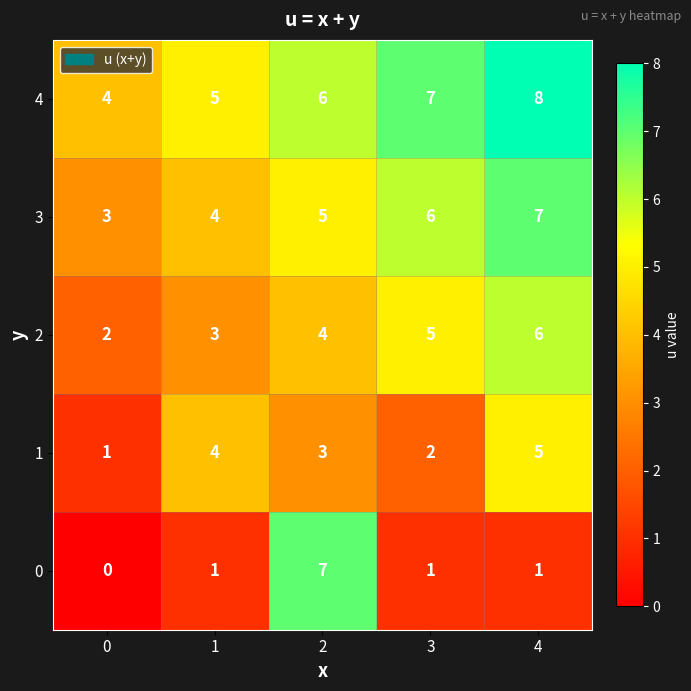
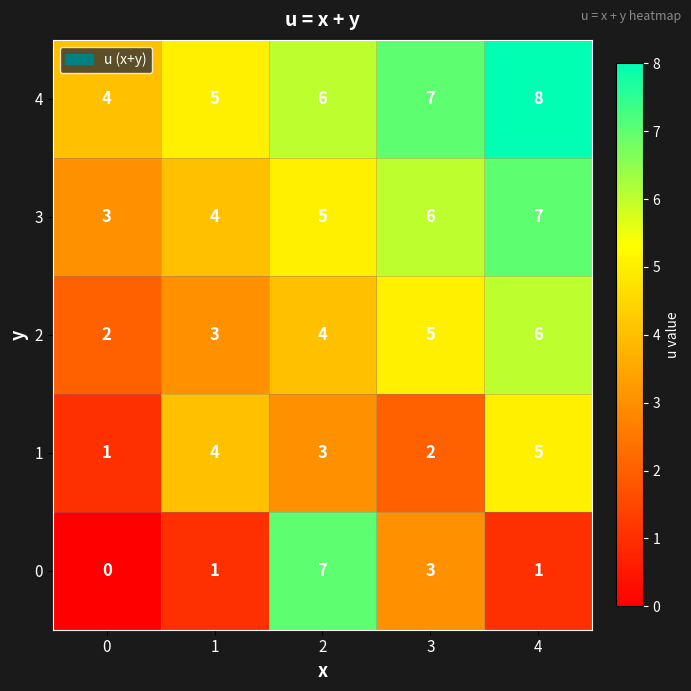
0, 3: 1 -> 3
